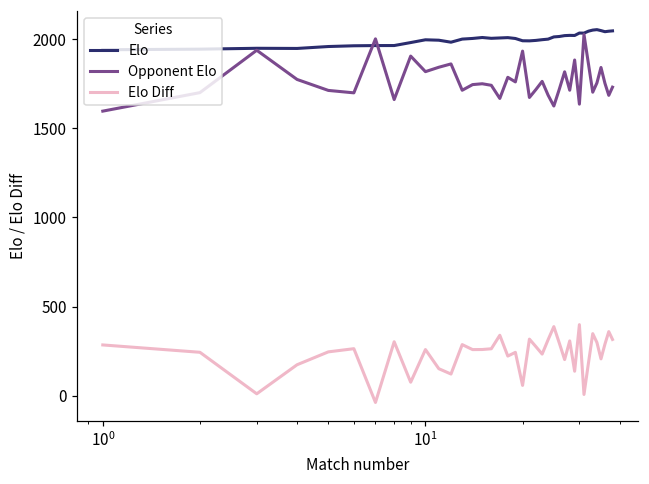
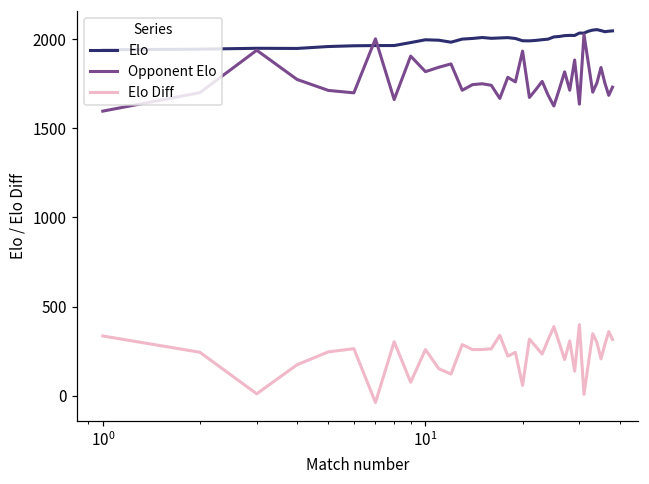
Elo Diff, 10^0: 280 -> 340
